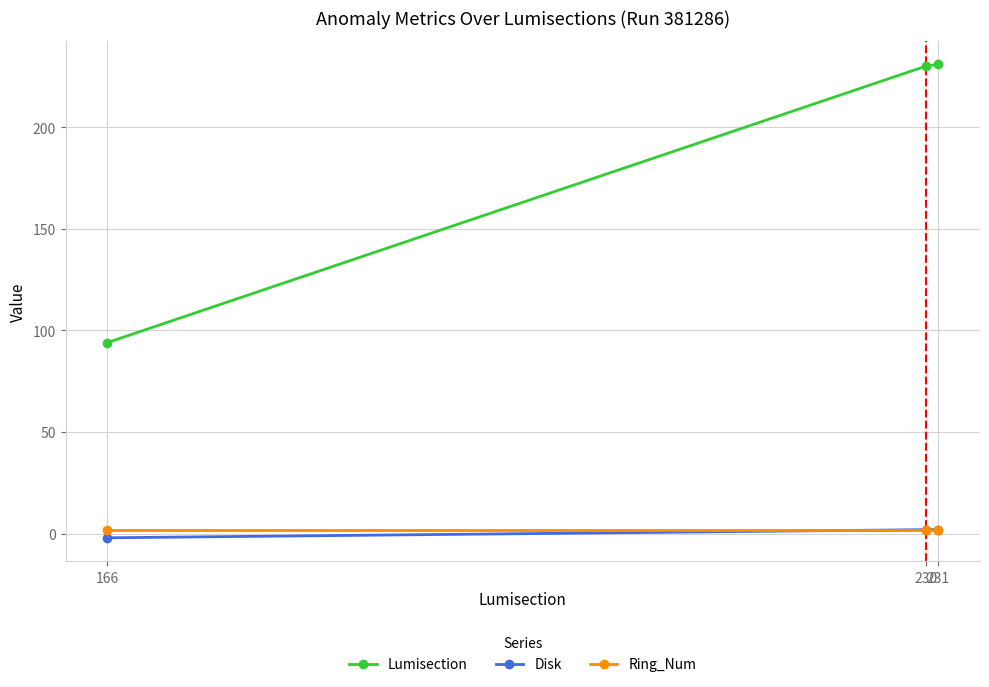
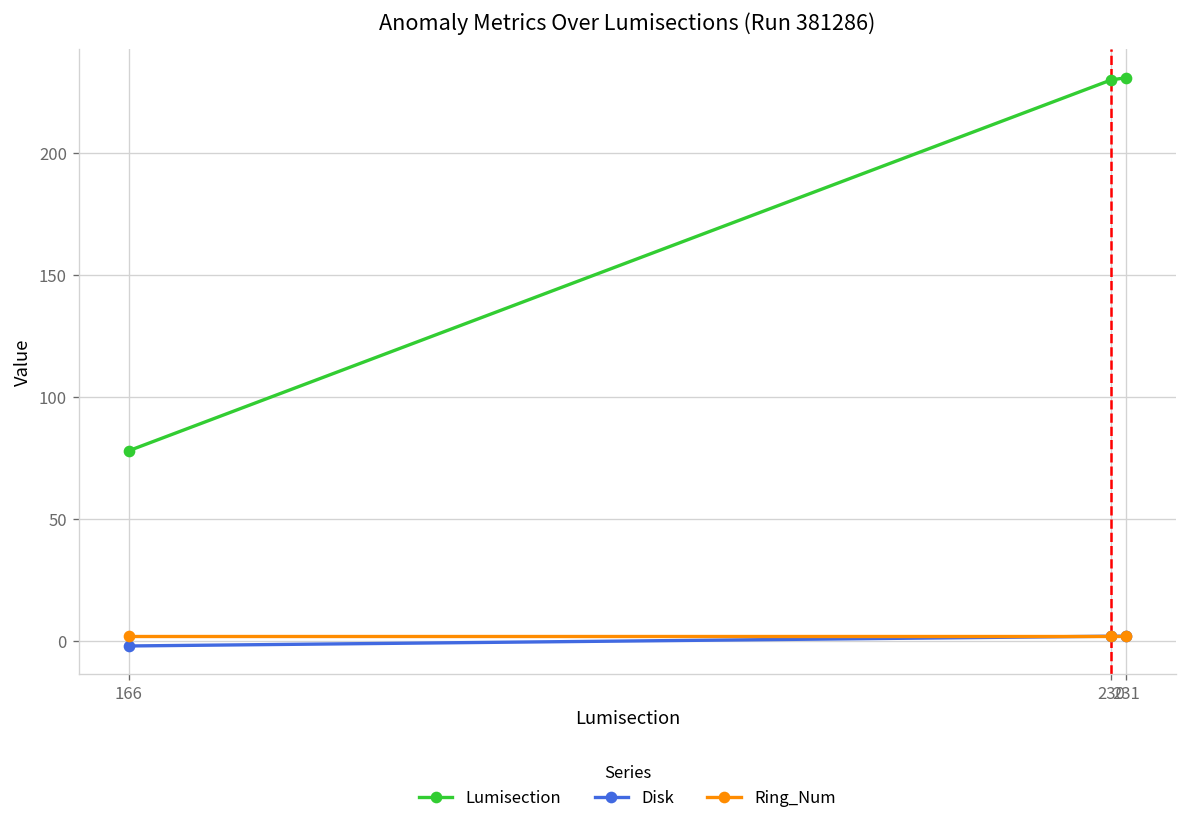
Lumisection, 166: 94 -> 78
